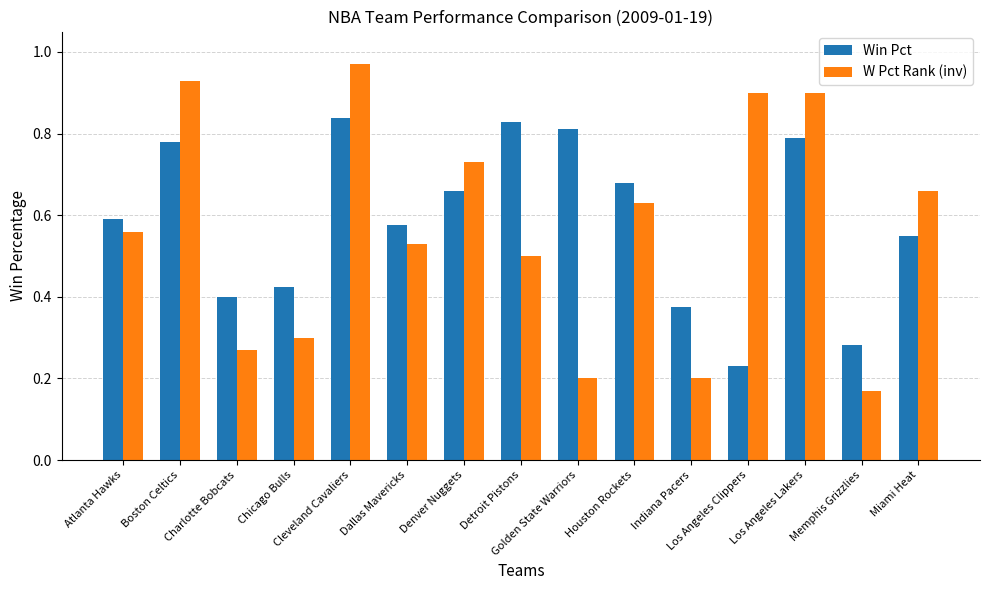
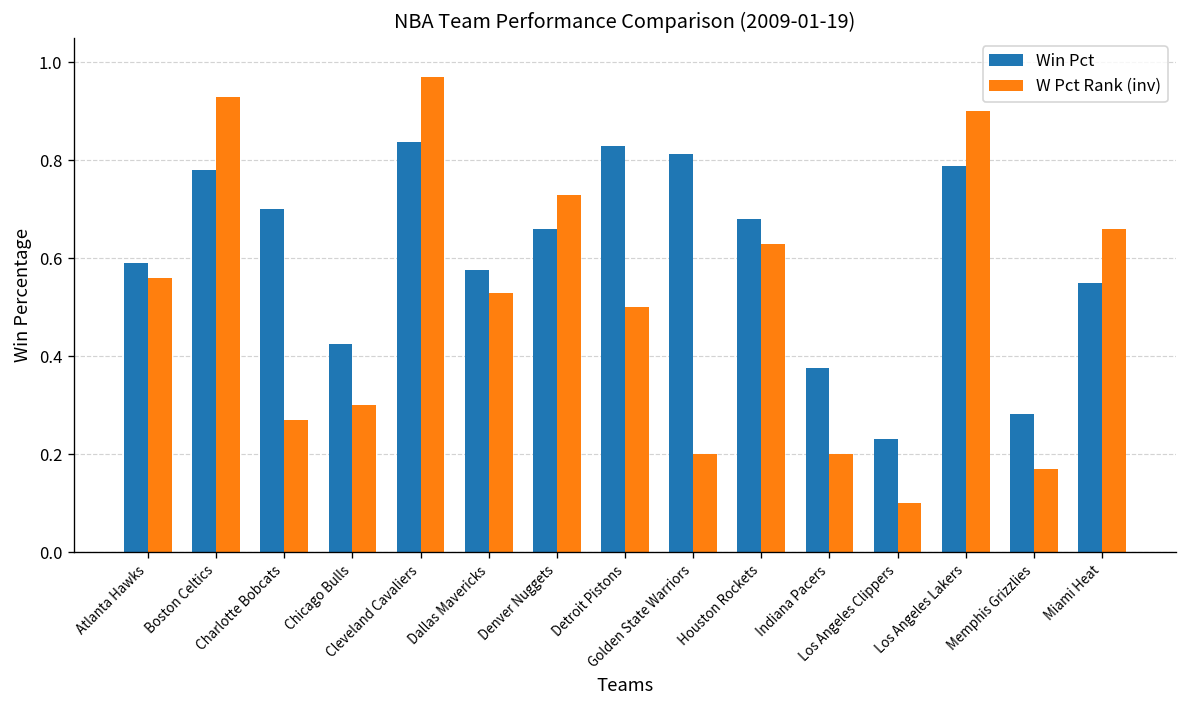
Win Pct, Charlotte Bobcats: 0.4 -> 0.7
W Pct Rank (inv), Los Angeles Clippers: 0.9 -> 0.1
